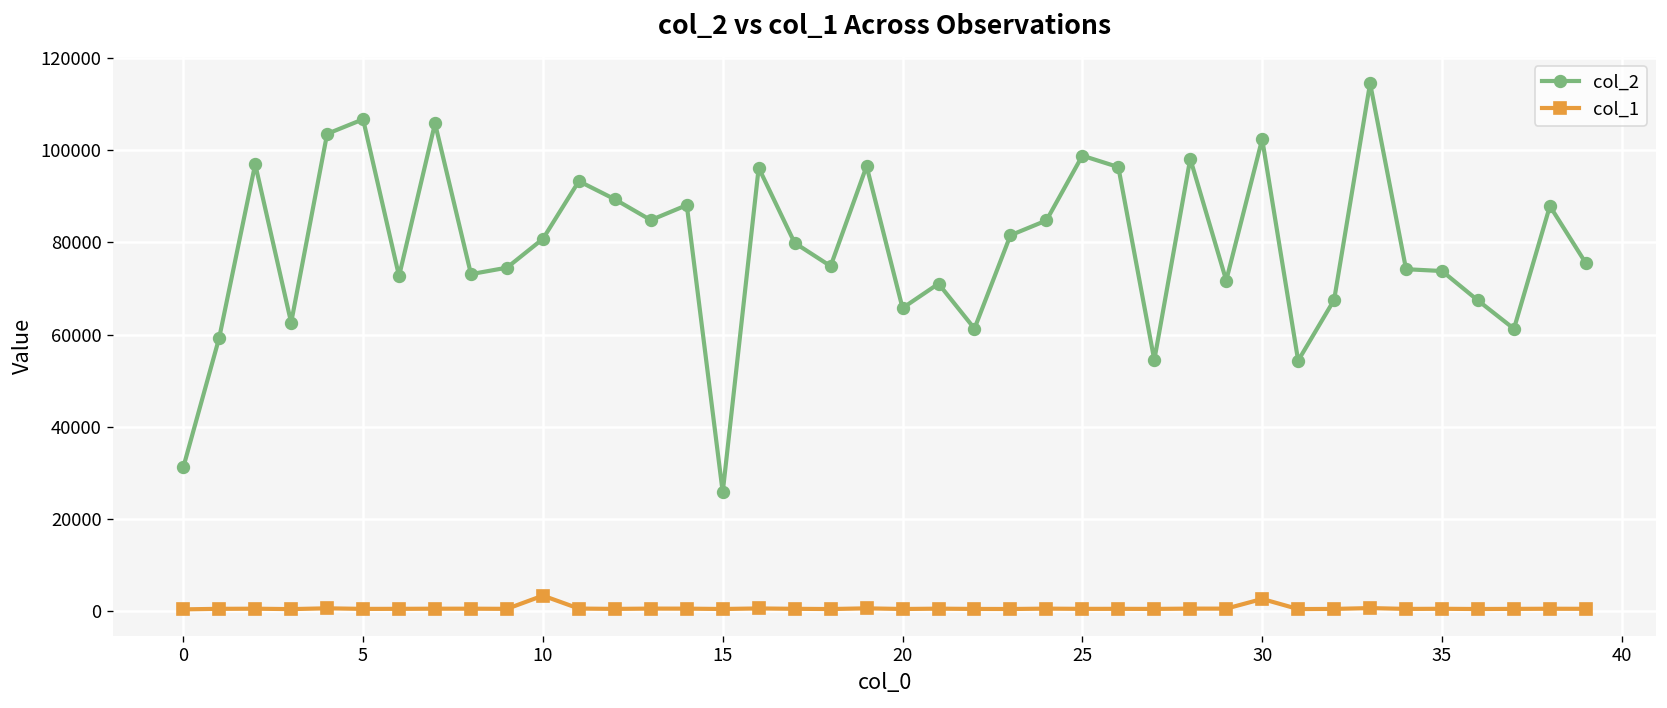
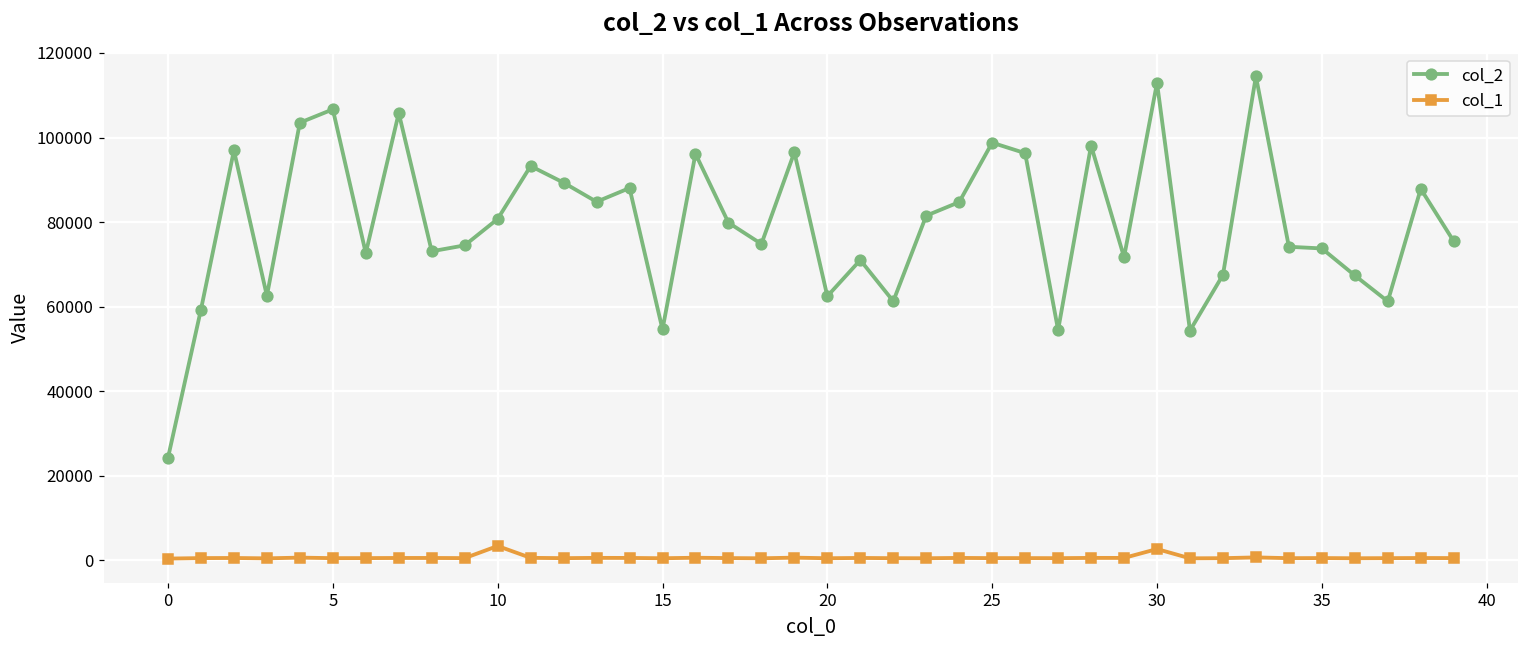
col_2, 0: 31000 -> 24000
col_2, 15: 26000 -> 55000
col_2, 20: 66000 -> 62000
col_2, 30: 102000 -> 113000
